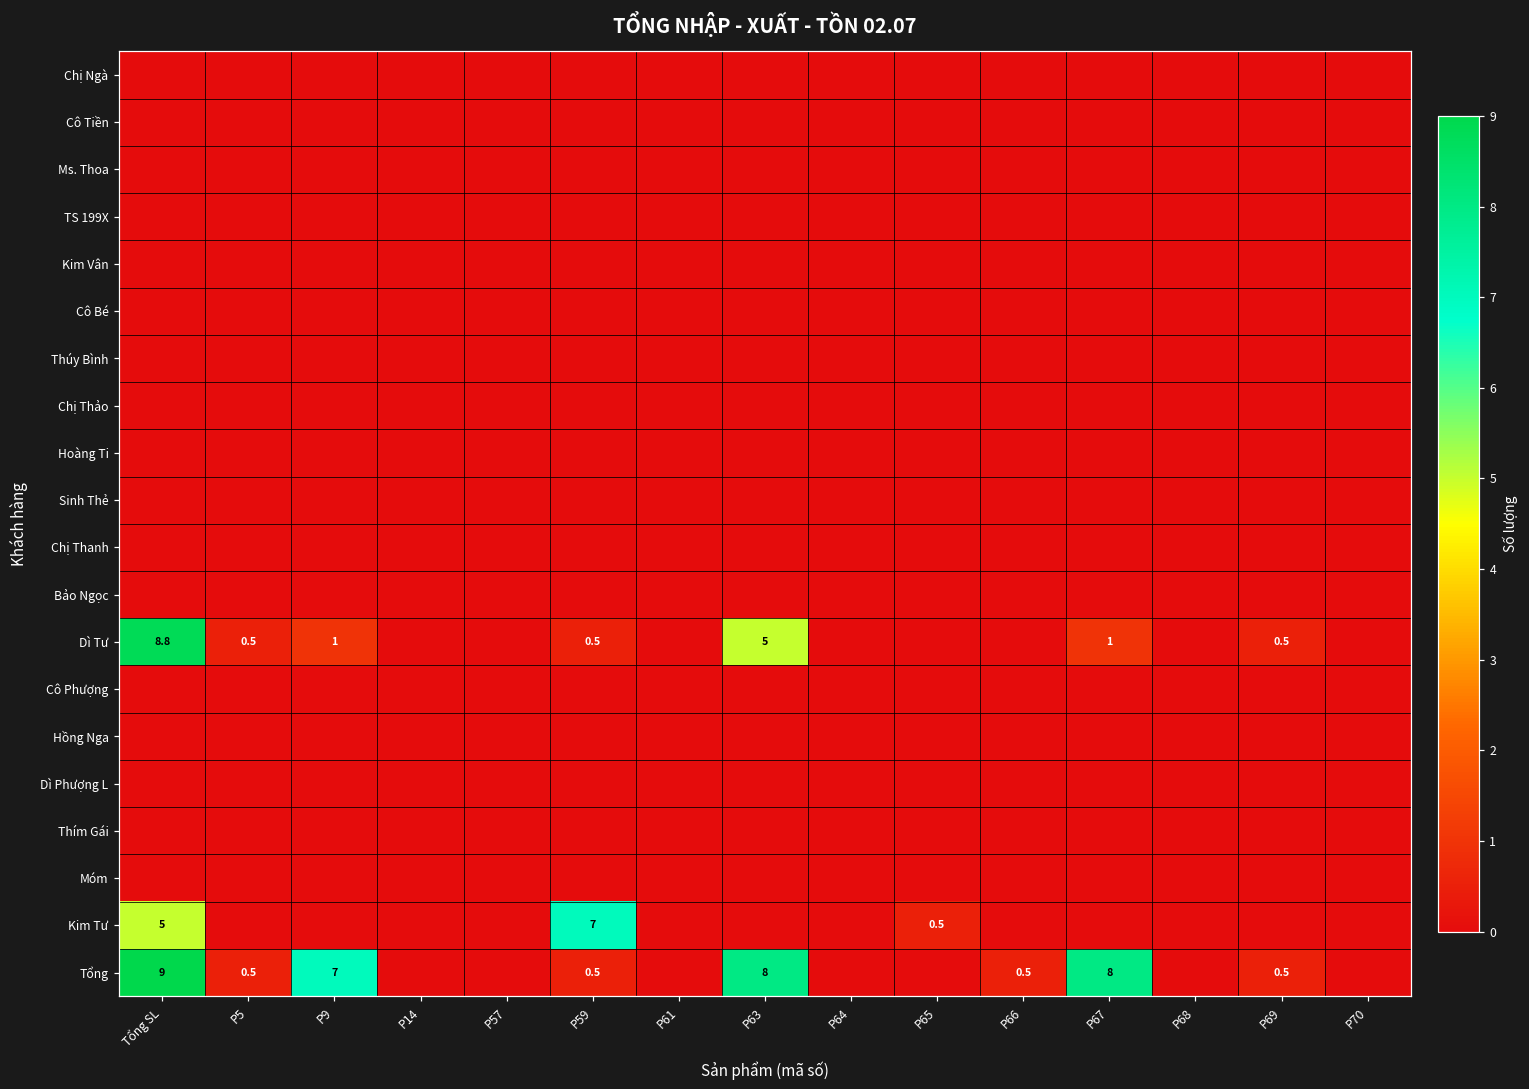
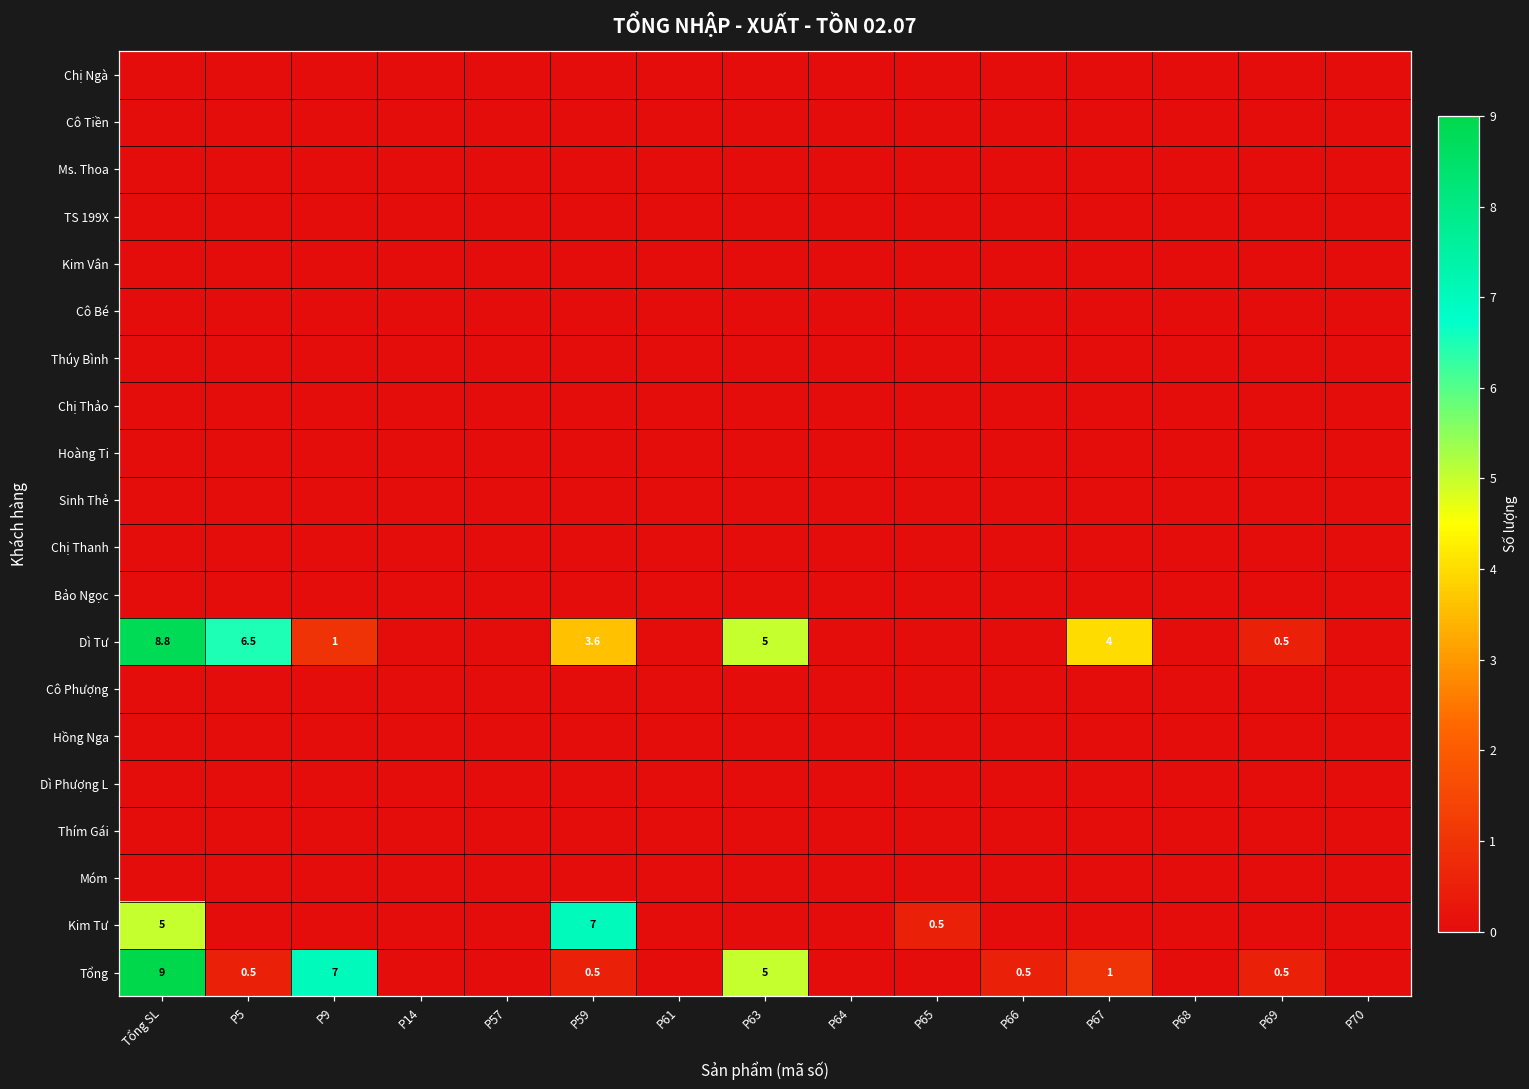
Dì Tư, P5: 0.5 -> 6.5
Dì Tư, P59: 0.5 -> 3.6
Dì Tư, P67: 1 -> 4
Tổng, P63: 8 -> 5
Tổng, P67: 8 -> 1
